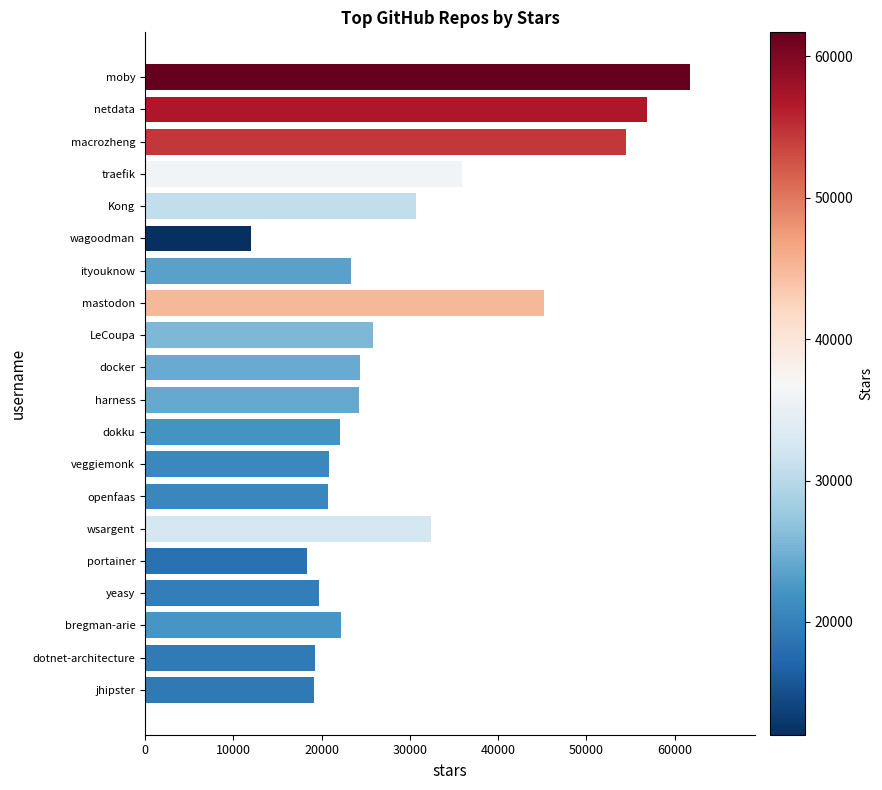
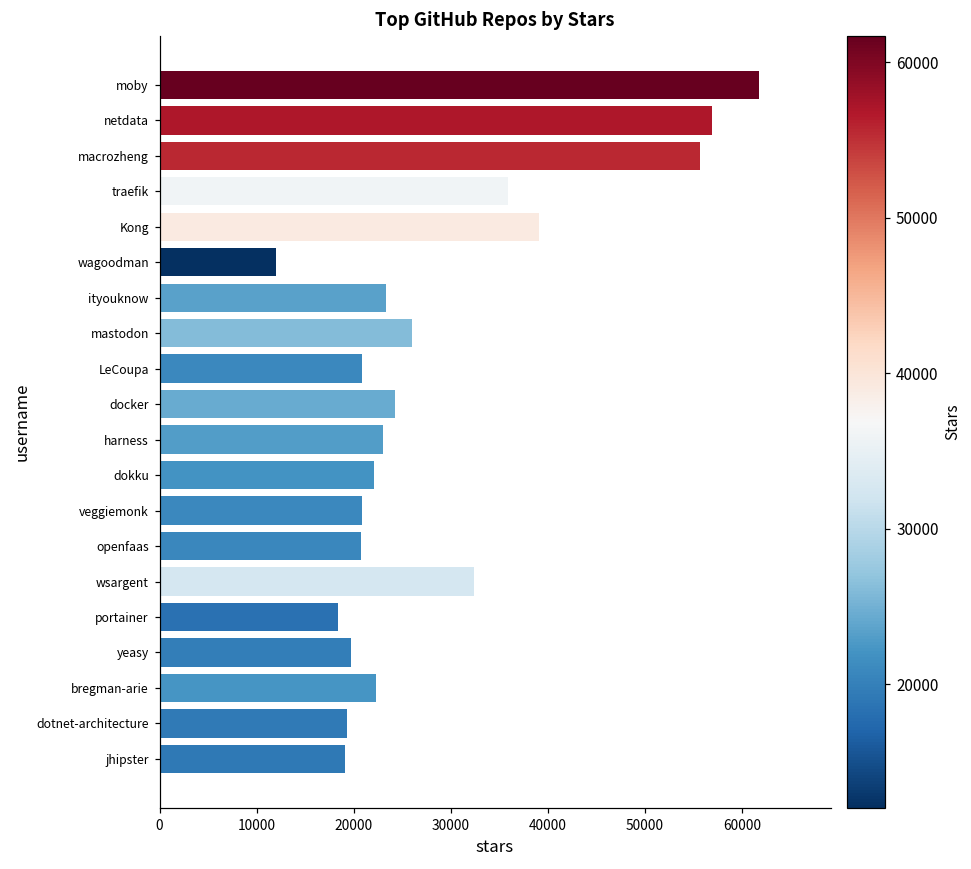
macrozheng: 55000 -> 56000
Kong: 31000 -> 39000
mastodon: 45000 -> 26000
LeCoupa: 26000 -> 21000
harness: 24000 -> 23000
